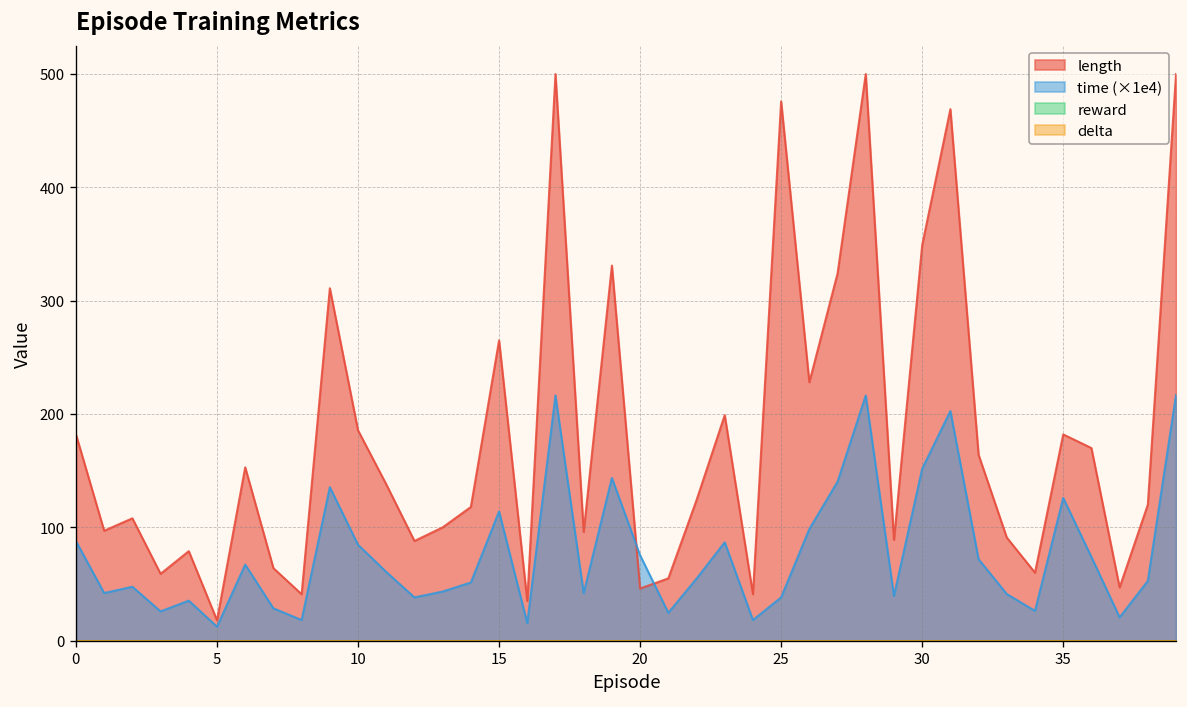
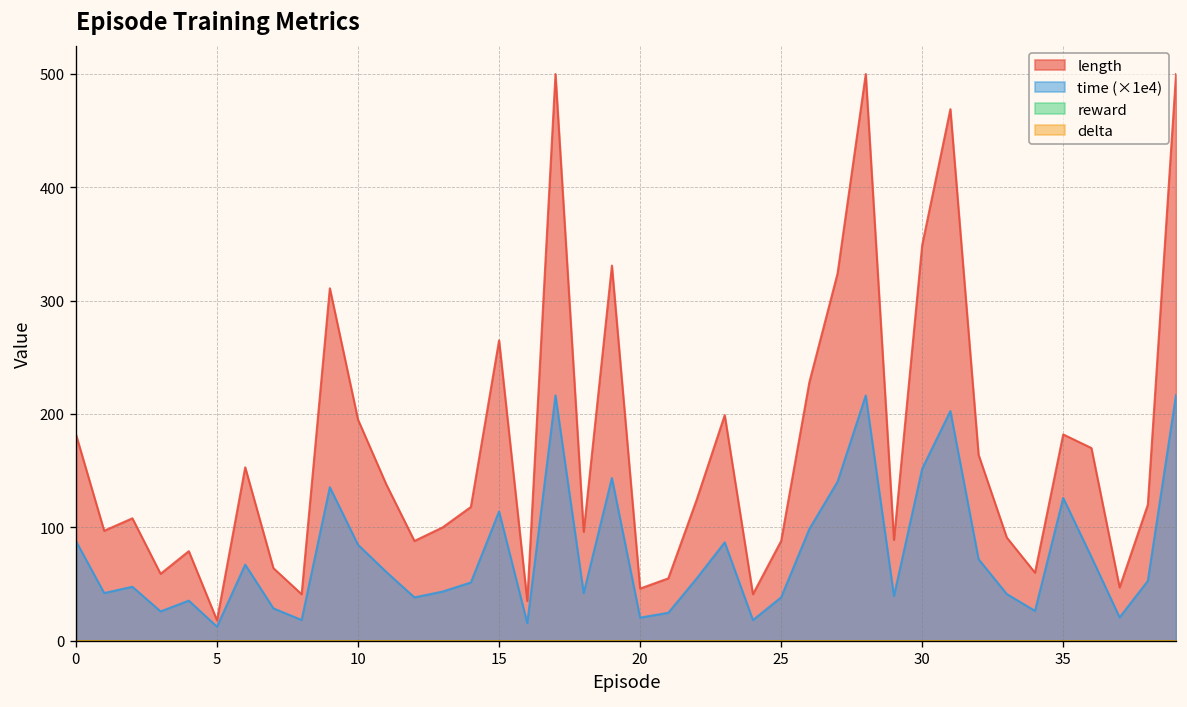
length, 10: 190 -> 200
time (×1e4), 20: 80 -> 20
length, 25: 480 -> 90
